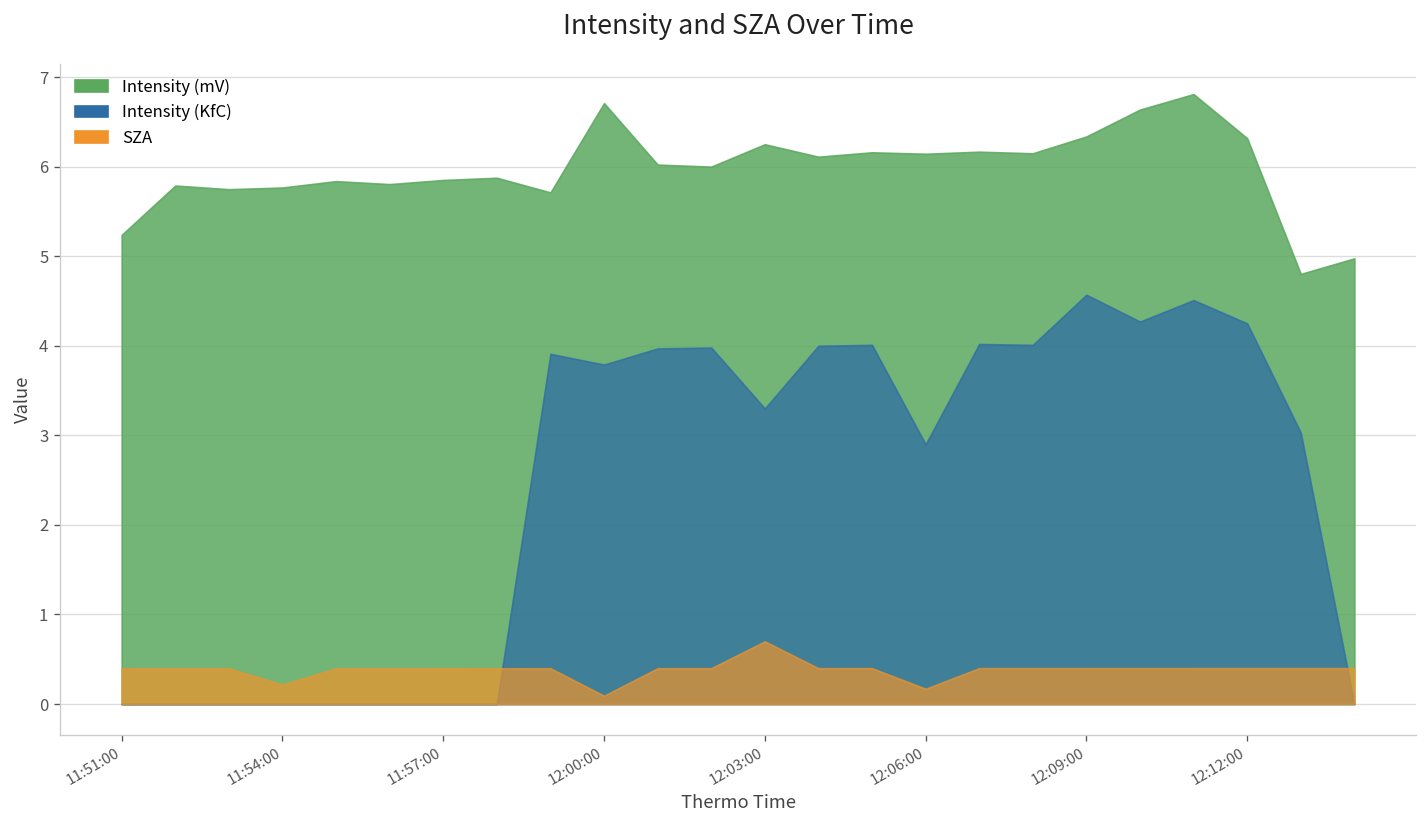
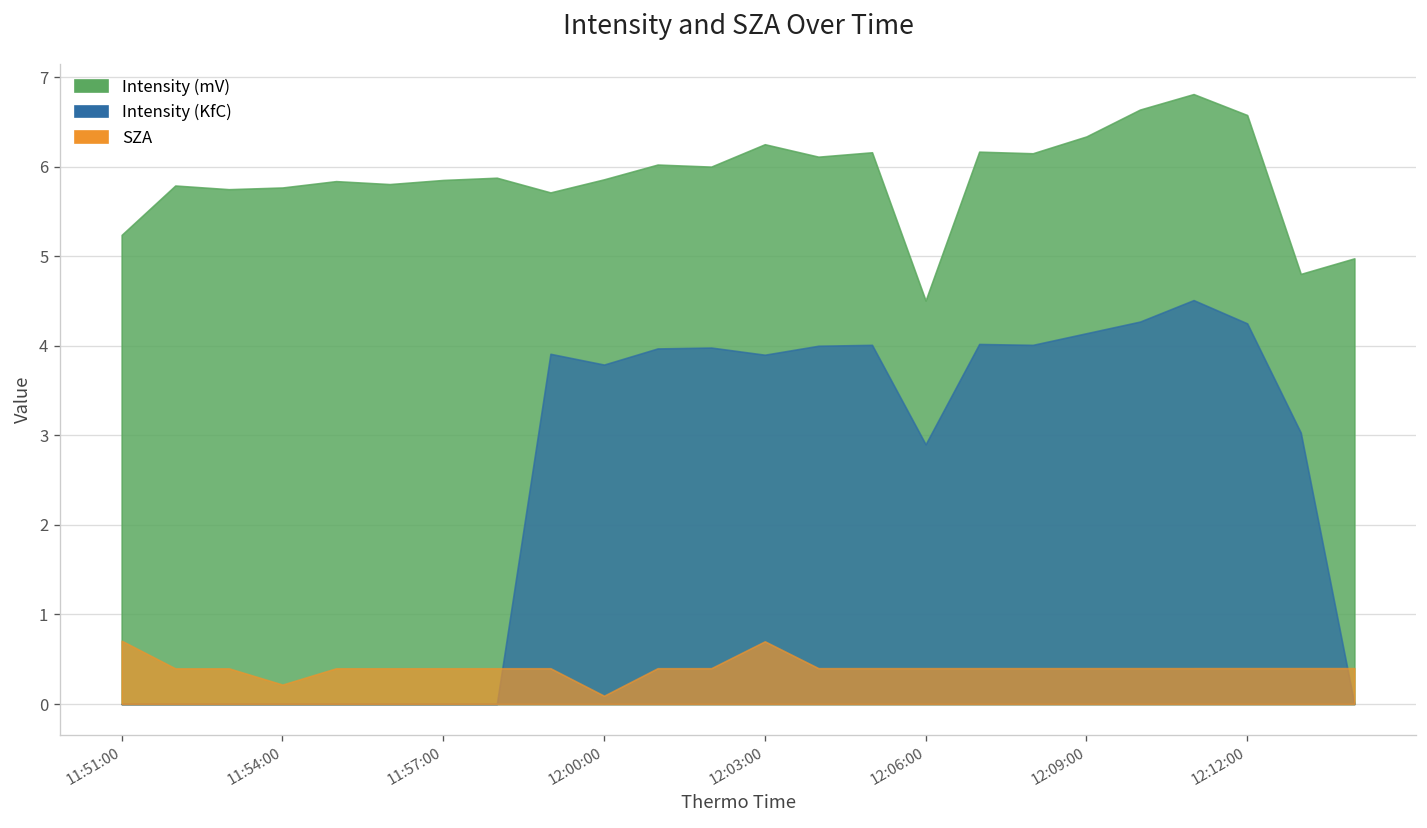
SZA, 11:51:00: 0.4 -> 0.7
Intensity (mV), 12:00:00: 6.7 -> 5.9
Intensity (KfC), 12:03:00: 3.3 -> 3.9
Intensity (mV), 12:06:00: 6.1 -> 4.5
SZA, 12:06:00: 0.2 -> 0.4
Intensity (KfC), 12:09:00: 4.6 -> 4.1
Intensity (mV), 12:12:00: 6.3 -> 6.6
